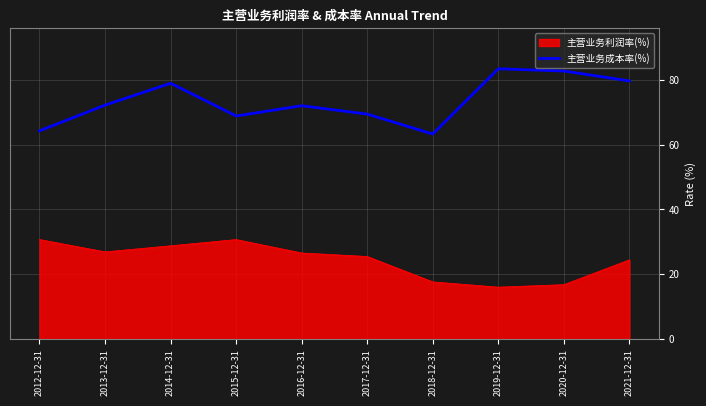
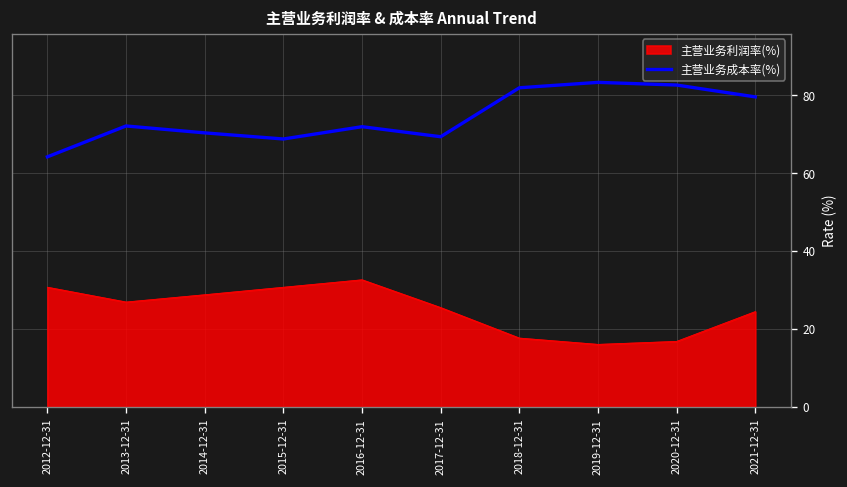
主营业务成本率(%), 2014-12-31: 79 -> 70
主营业务利润率(%), 2016-12-31: 27 -> 33
主营业务成本率(%), 2018-12-31: 63 -> 82
